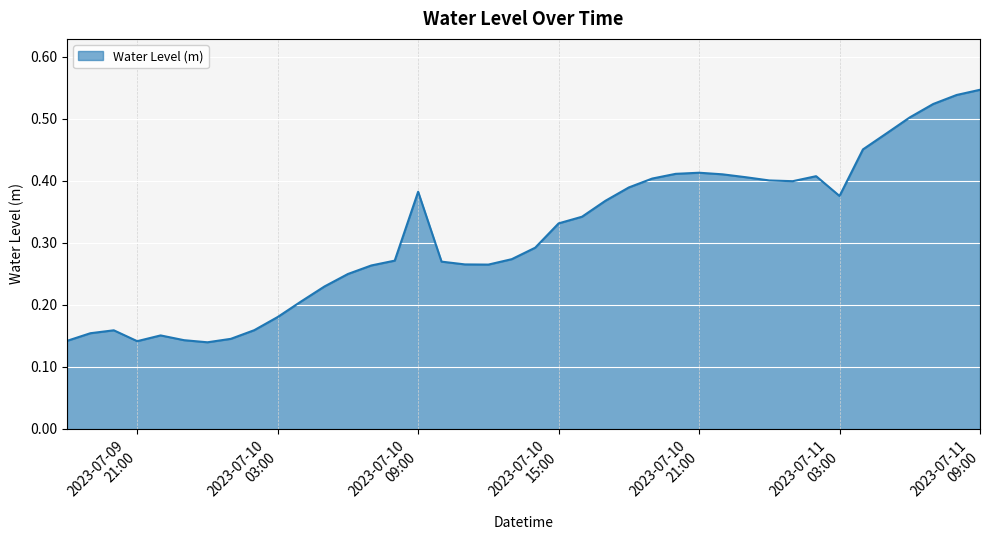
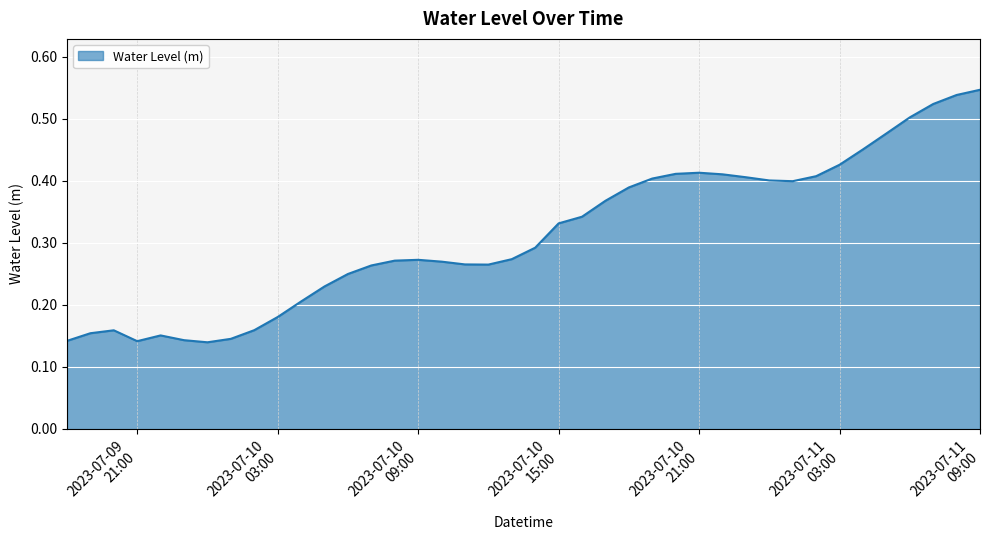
2023-07-10 09:00: 0.38 -> 0.27
2023-07-11 03:00: 0.38 -> 0.43
